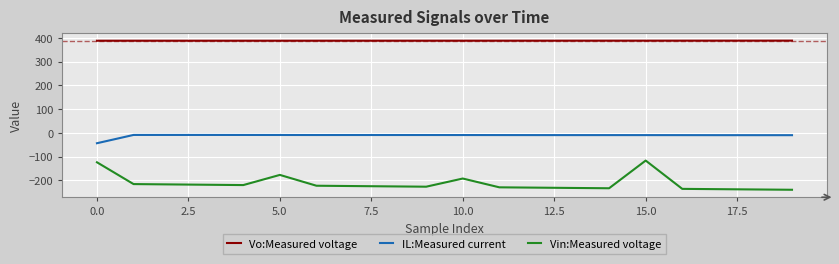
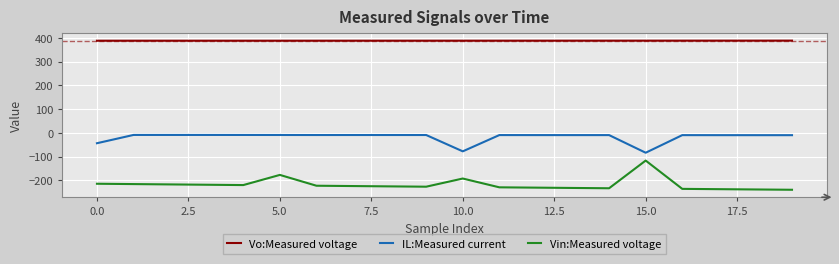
Vin:Measured voltage, 0.0: -120 -> -210
IL:Measured current, 10.0: -10 -> -80
IL:Measured current, 15.0: -10 -> -80
